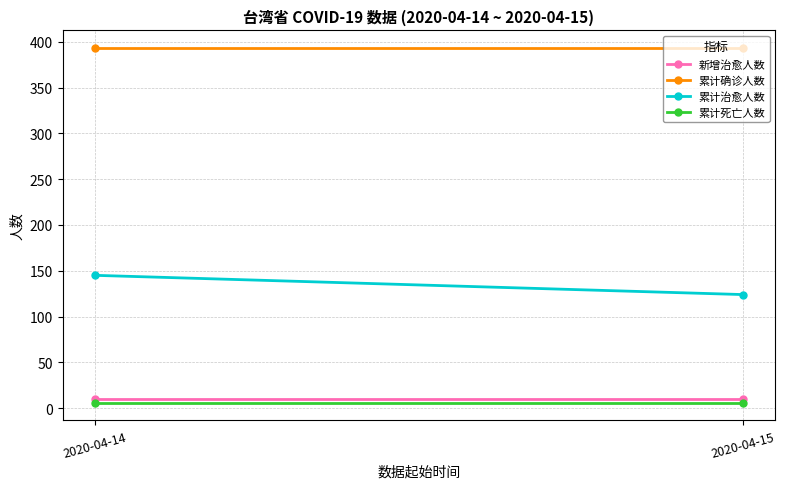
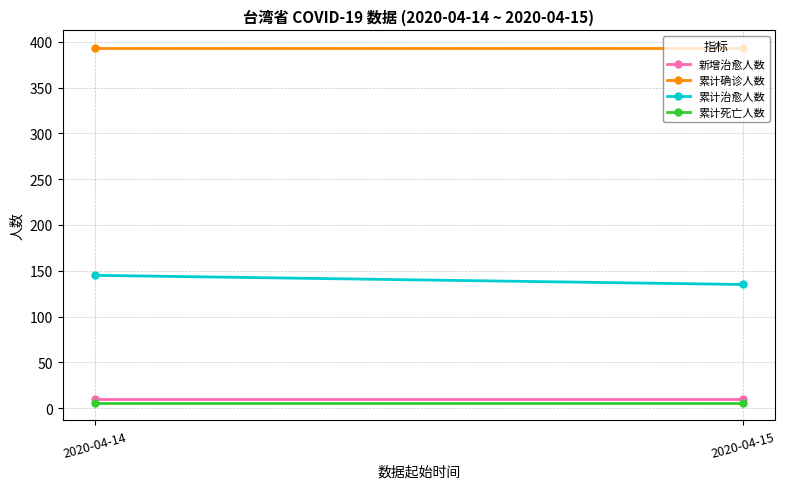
累计治愈人数, 2020-04-15: 120 -> 140
